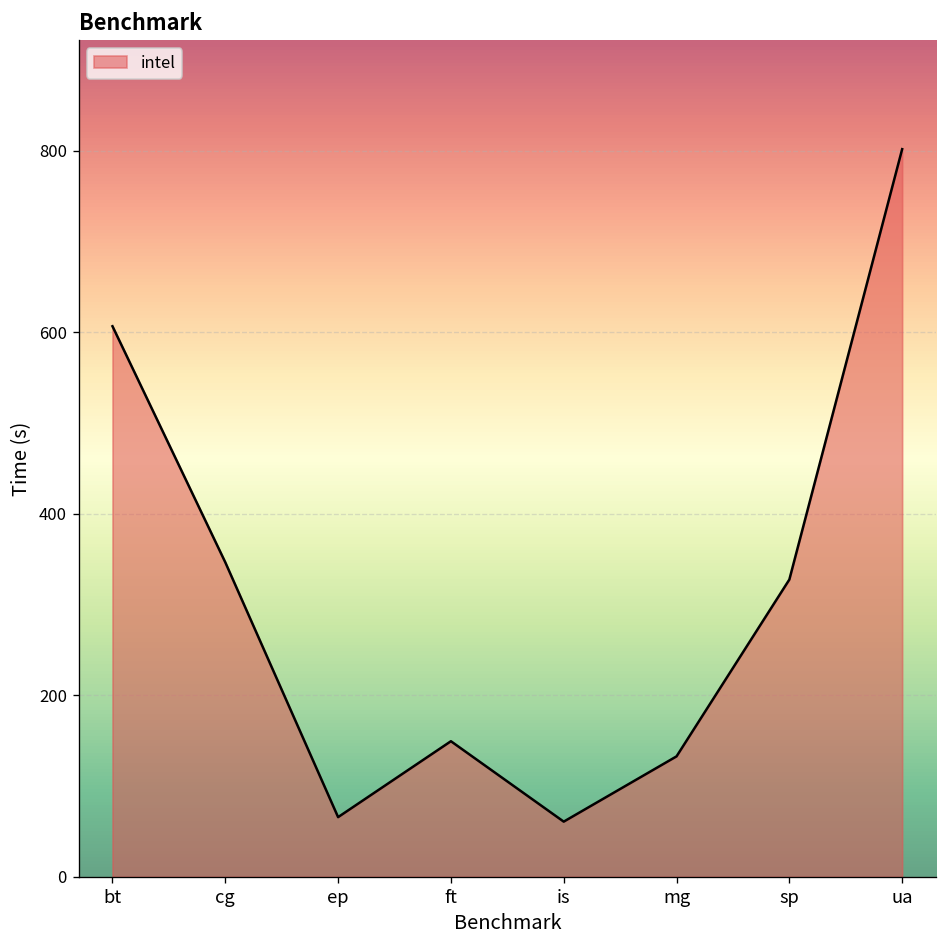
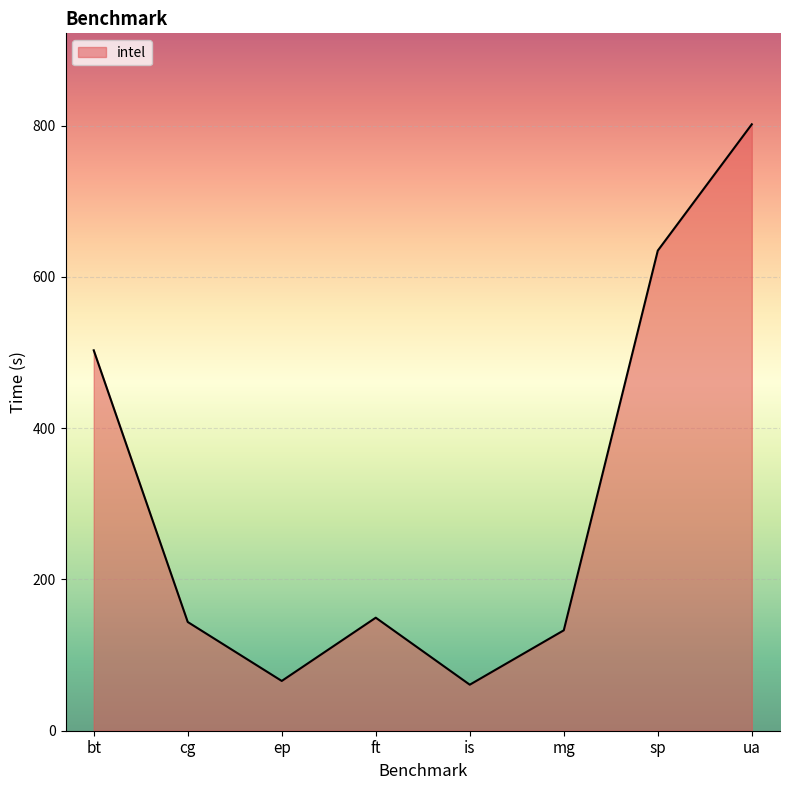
bt: 610 -> 500
cg: 350 -> 140
sp: 330 -> 630
